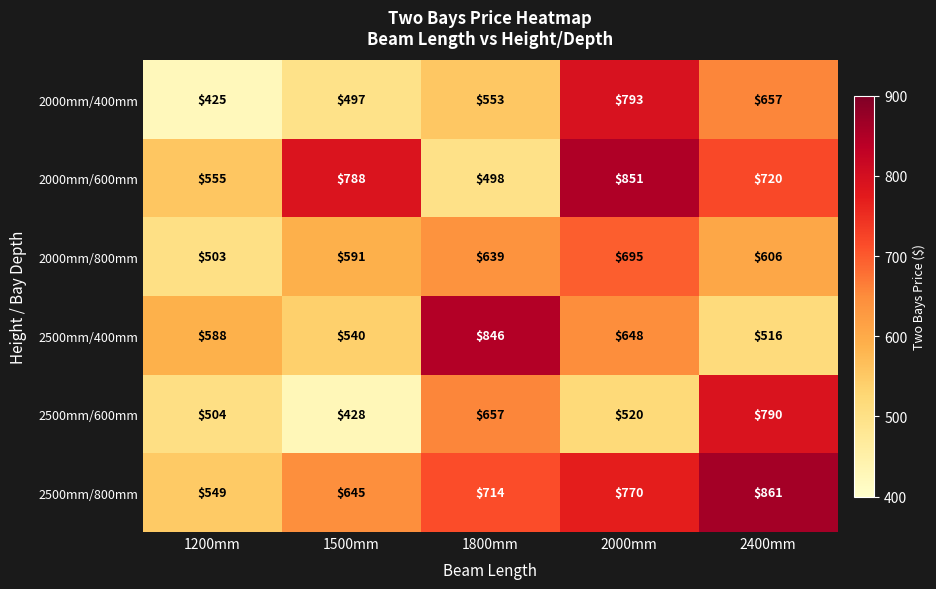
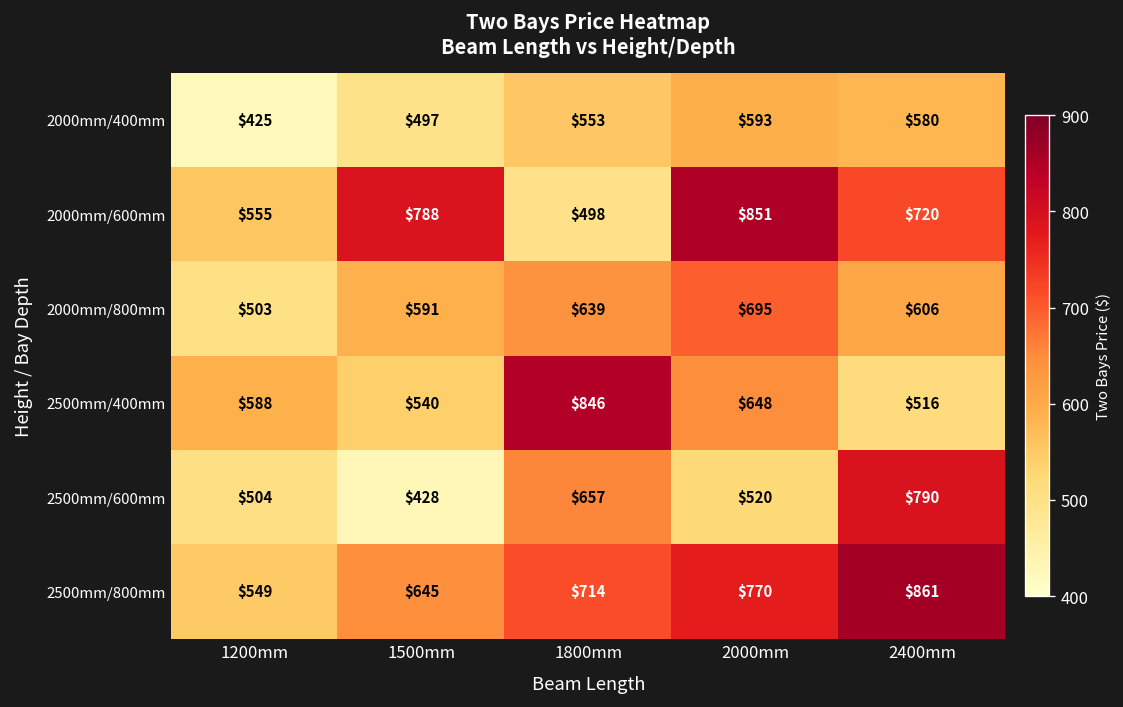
2000mm/400mm, 2000mm: $793 -> $593
2000mm/400mm, 2400mm: $657 -> $580
